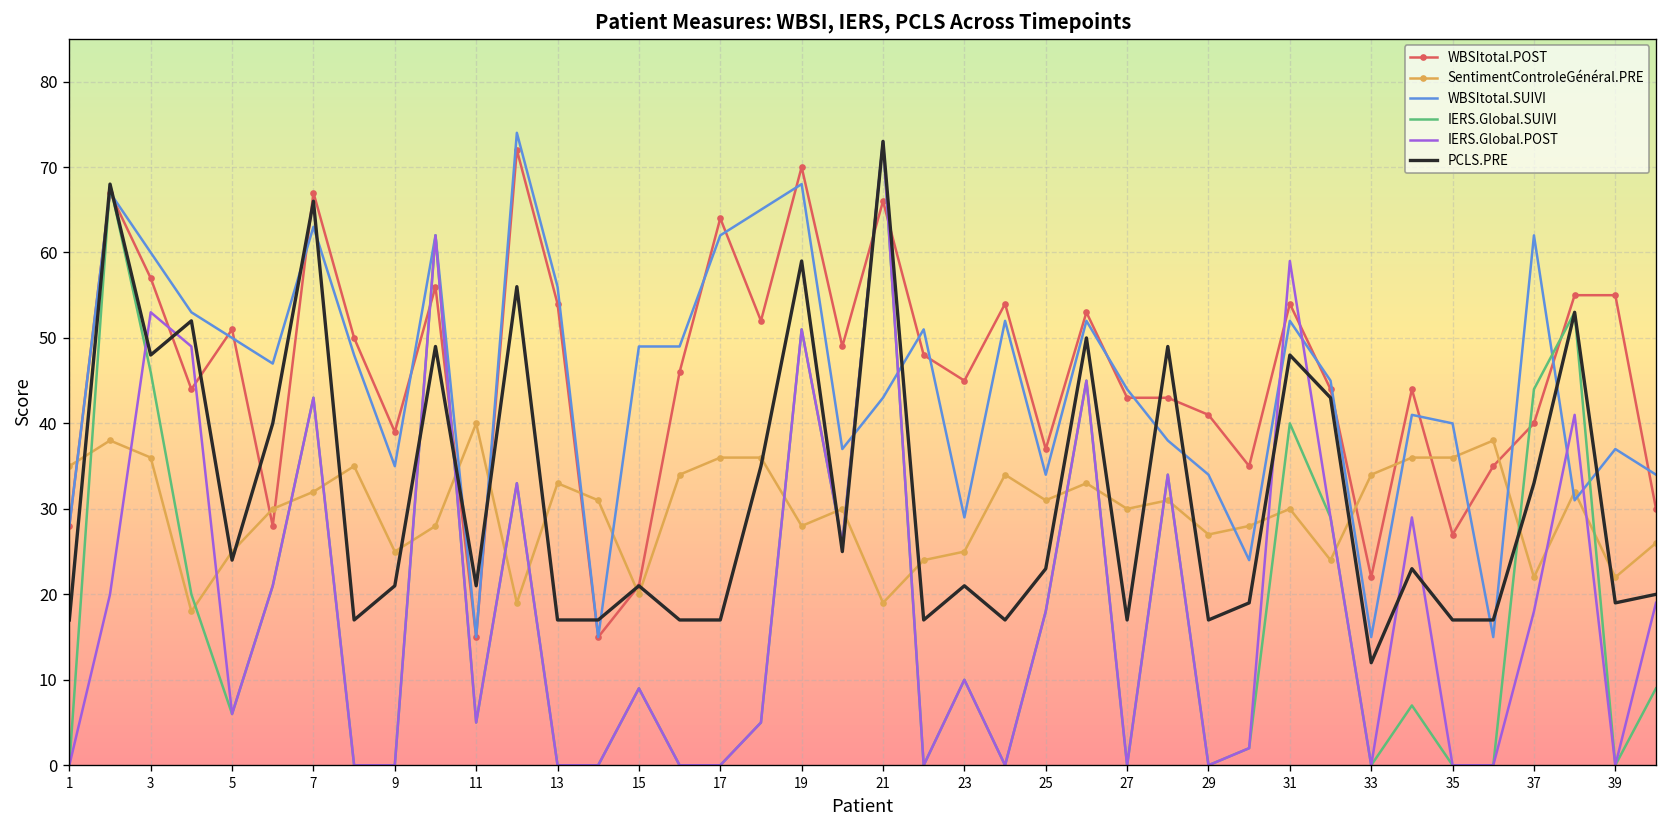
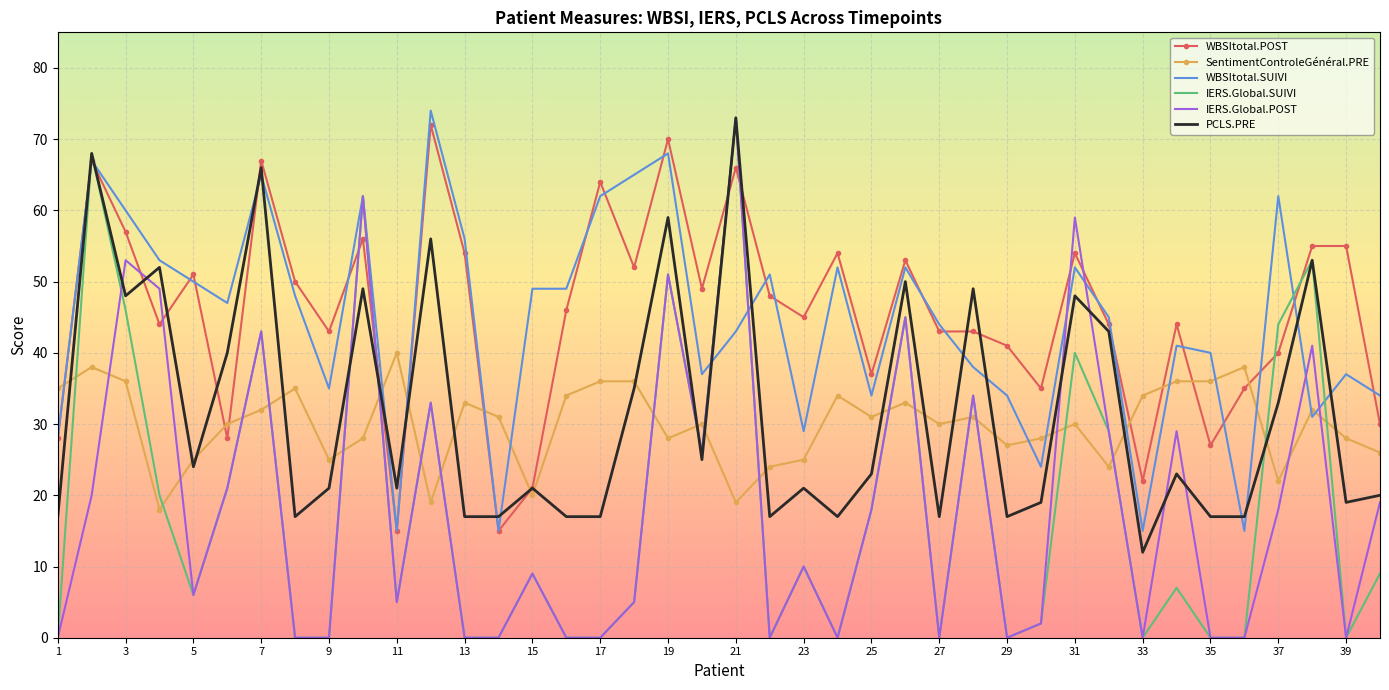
WBSItotal.SUIVI, 7: 63 -> 65
WBSItotal.POST, 9: 39 -> 43
SentimentControleGénéral.PRE, 39: 22 -> 28
